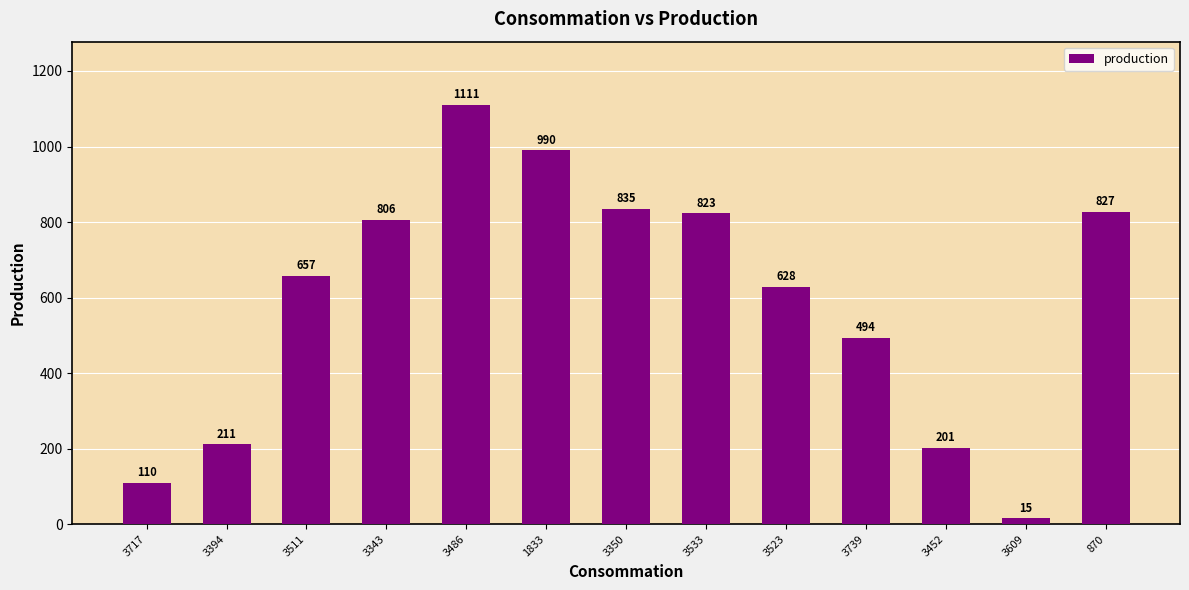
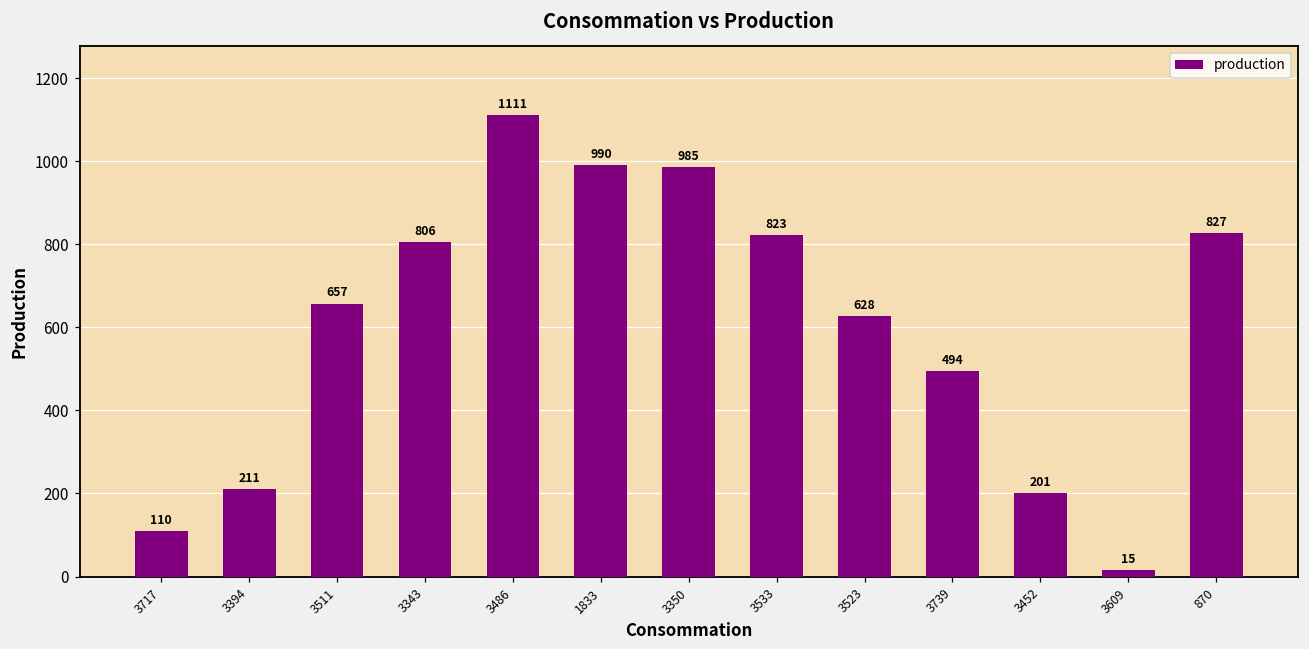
3350: 835 -> 985
